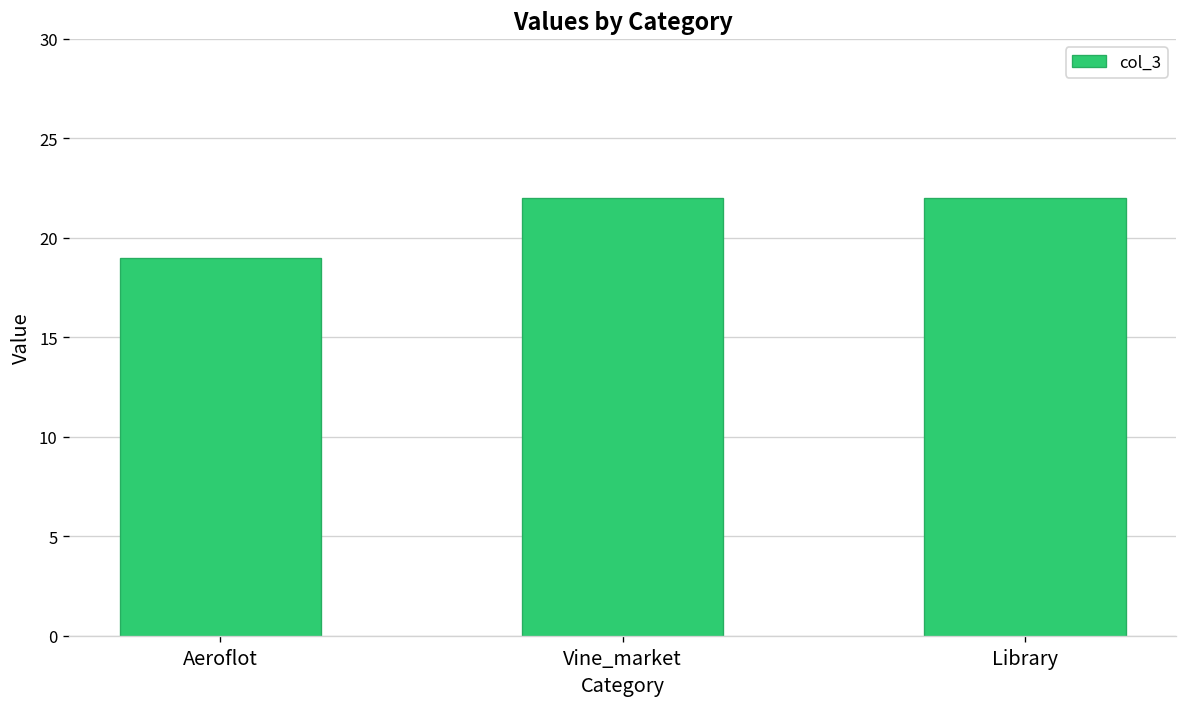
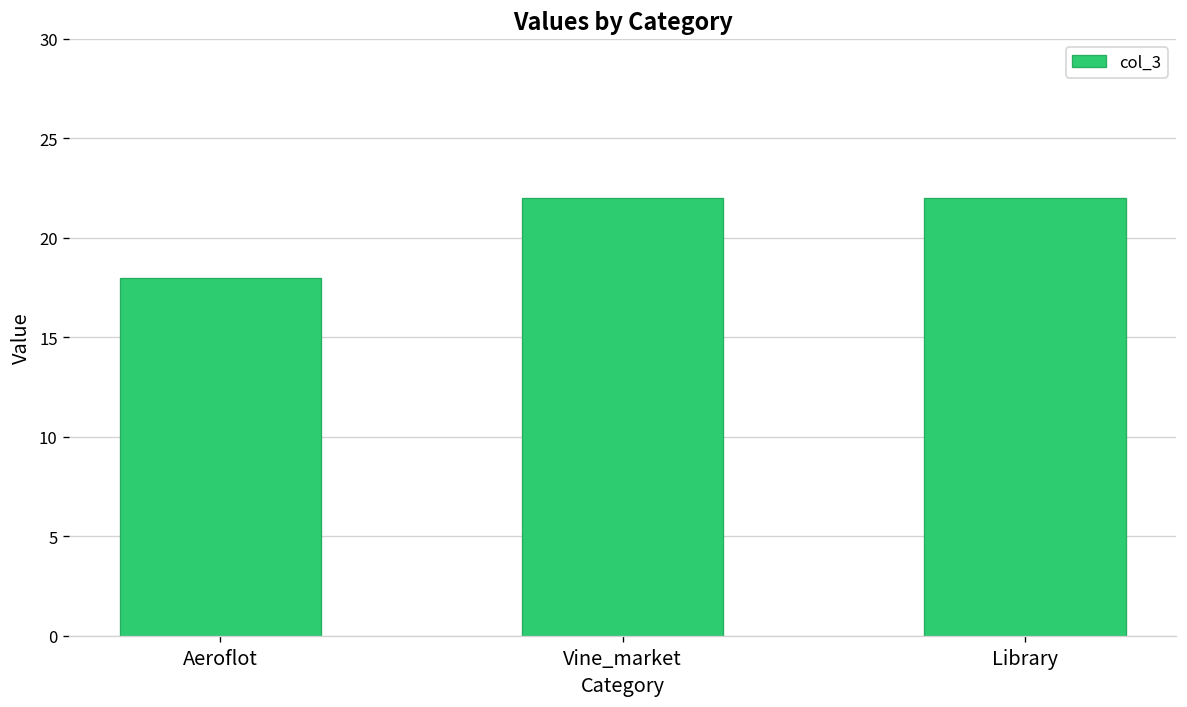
Aeroflot: 19 -> 18
